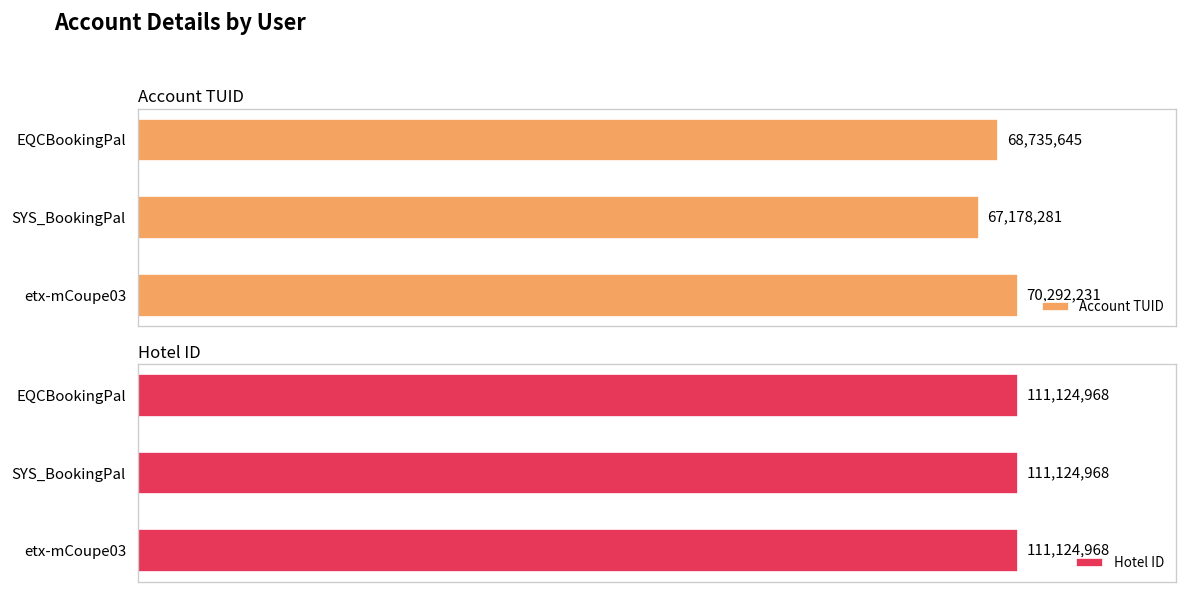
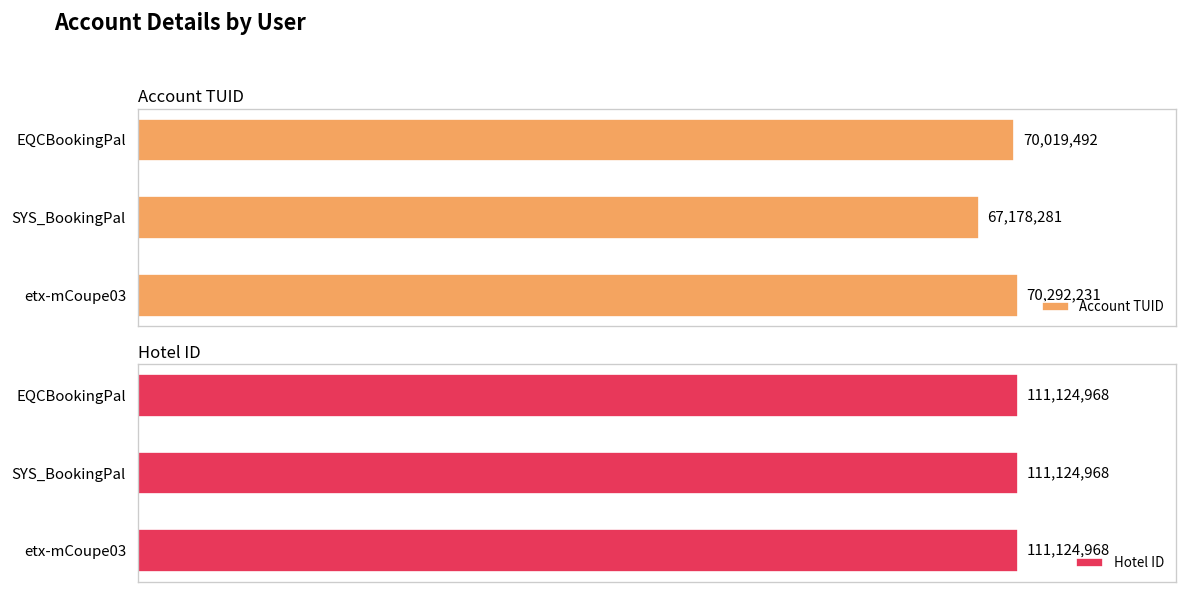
Account TUID, EQCBookingPal: 68,735,645 -> 70,019,492
